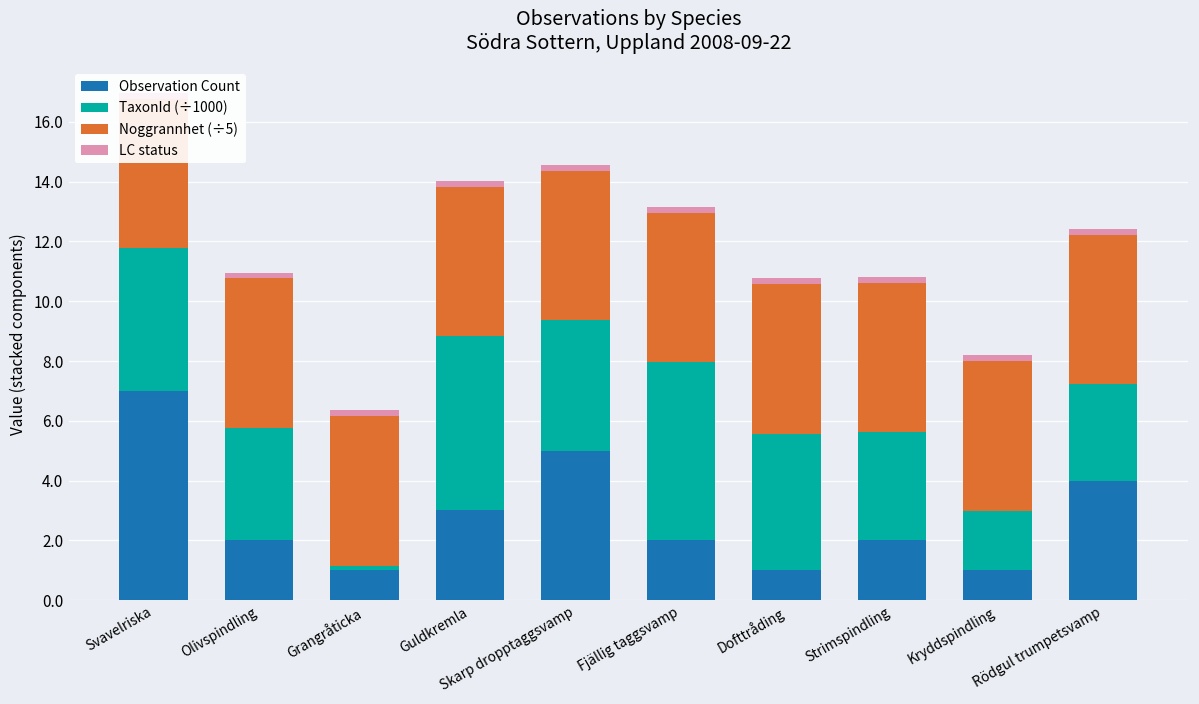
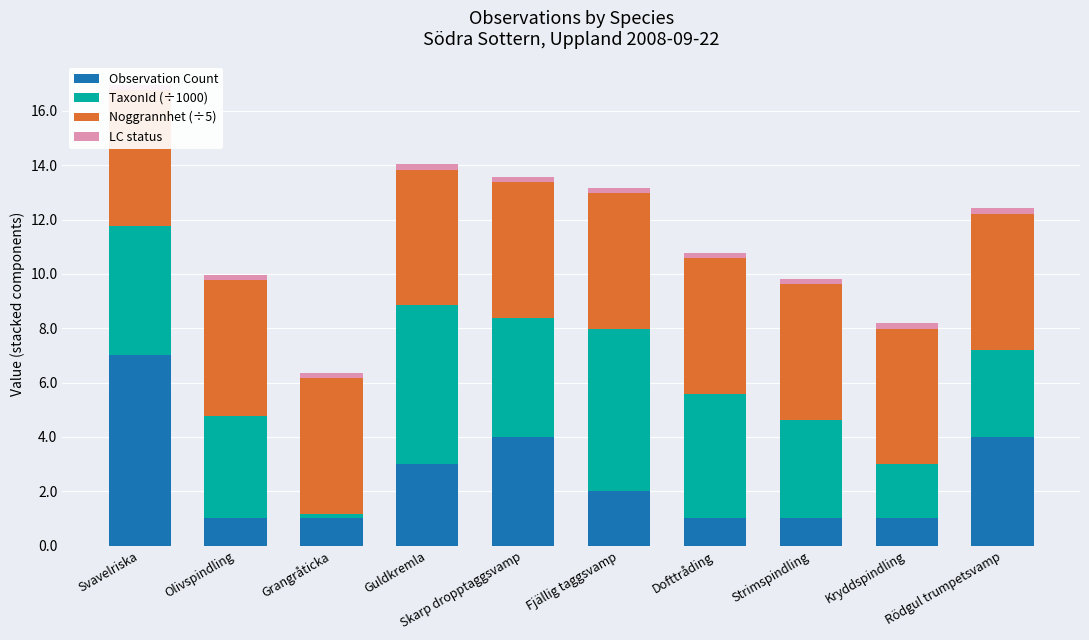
Observation Count, Olivspindling: 2 -> 1
Observation Count, Skarp dropptaggsvamp: 5 -> 4
Observation Count, Strimspindling: 2 -> 1
